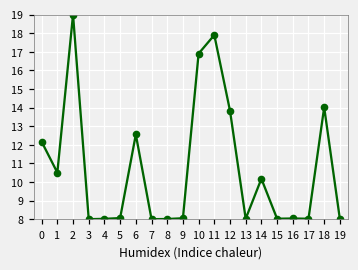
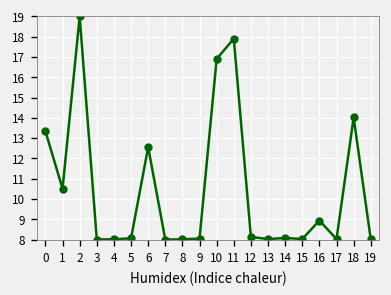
0: 12.2 -> 13.3
12: 13.8 -> 8.1
14: 10.2 -> 8.1
16: 8.0 -> 8.9
